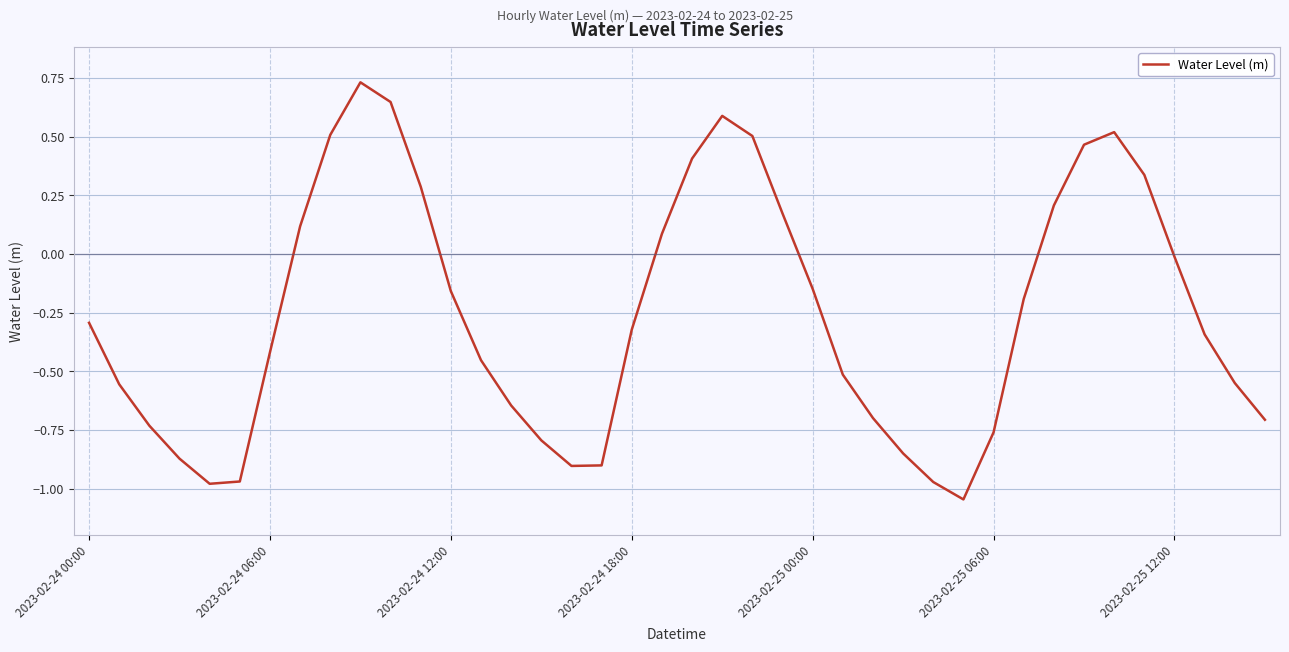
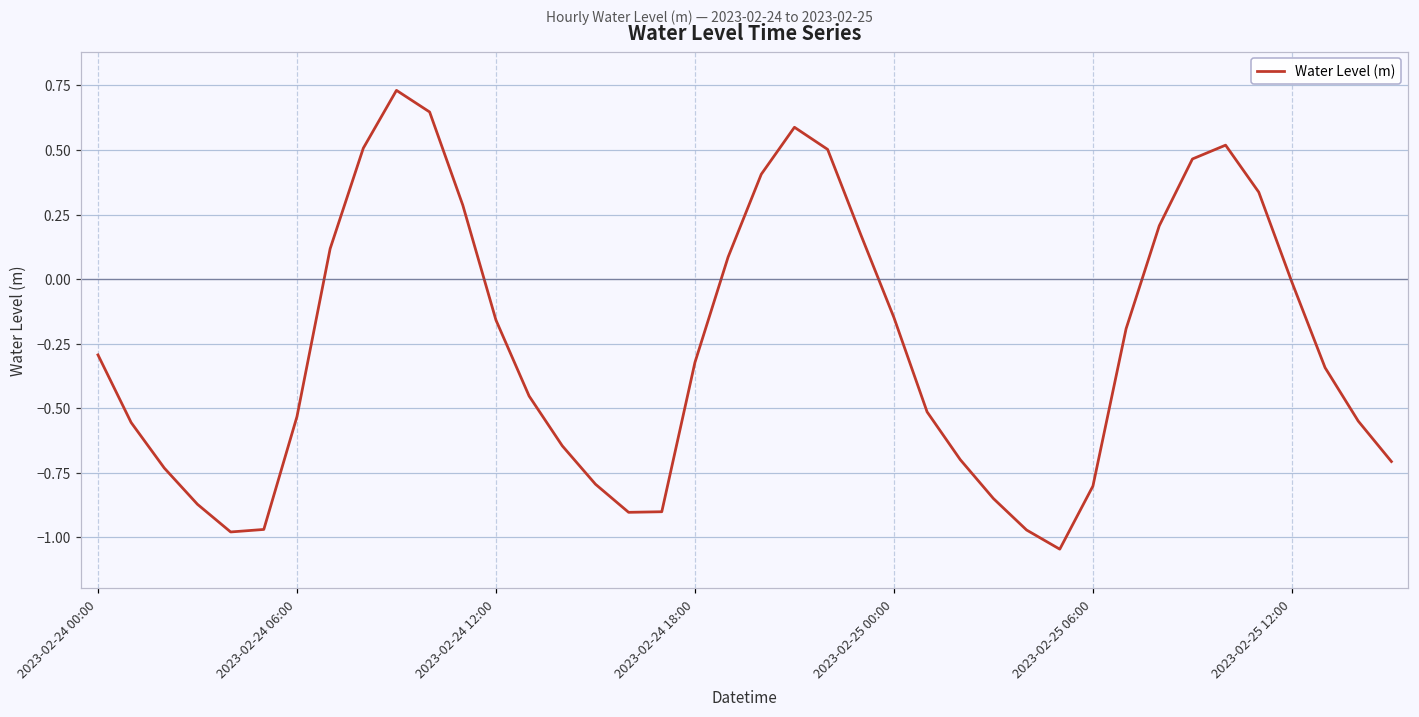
2023-02-24 06:00: -0.42 -> -0.53
2023-02-25 06:00: -0.76 -> -0.80
